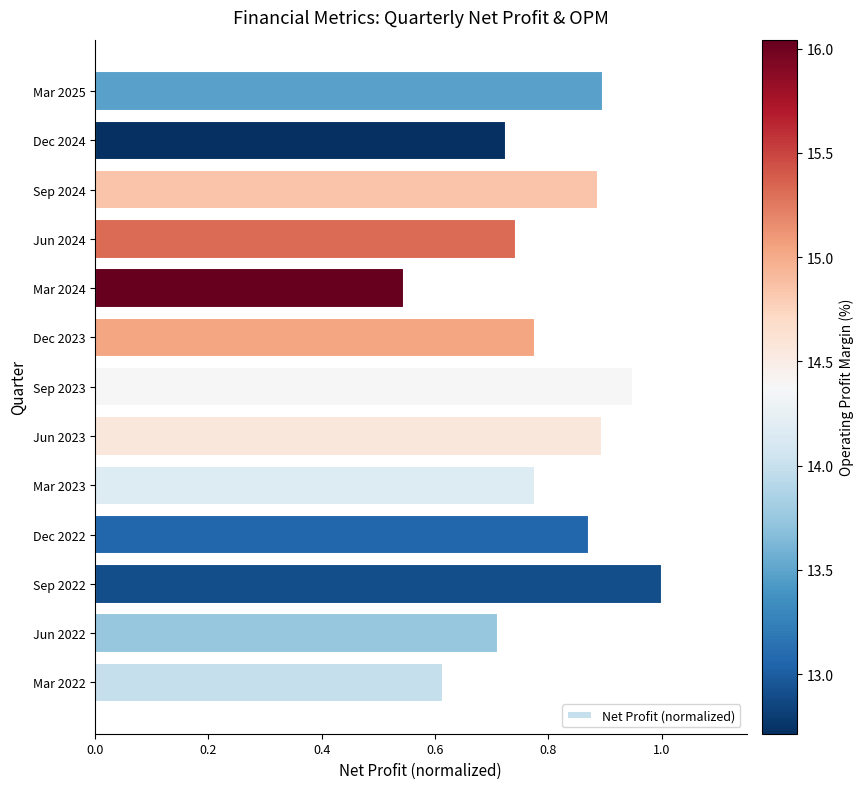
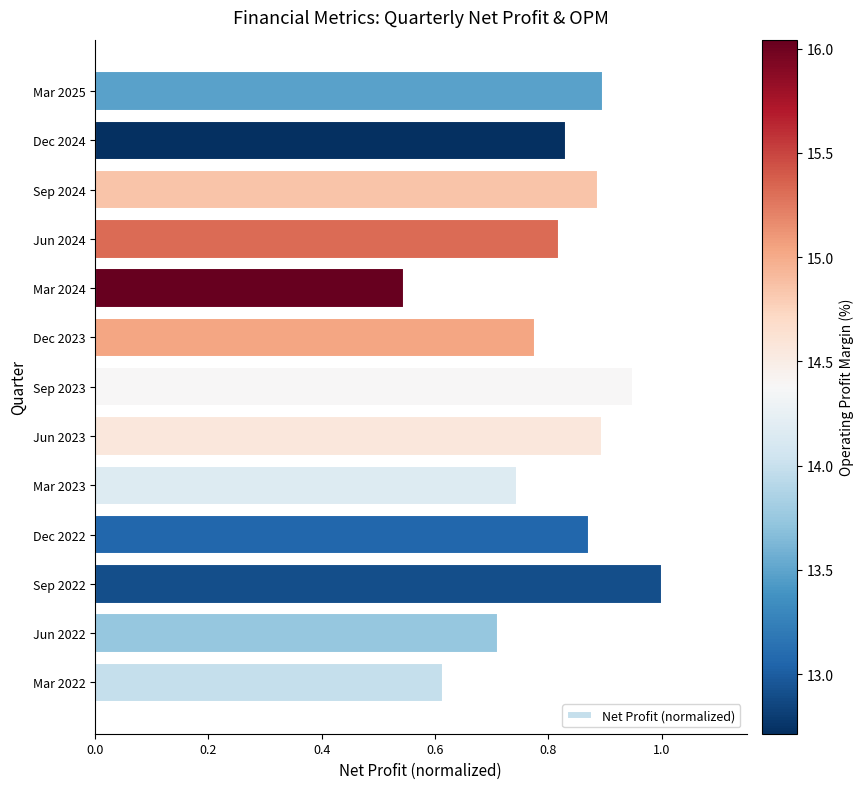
Dec 2024: 0.72 -> 0.83
Jun 2024: 0.74 -> 0.82
Mar 2023: 0.78 -> 0.75
